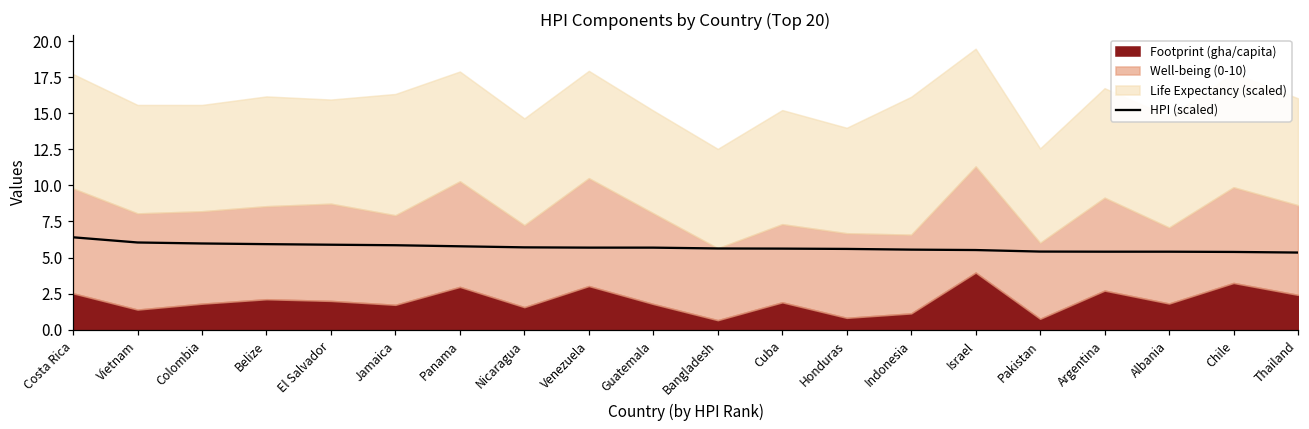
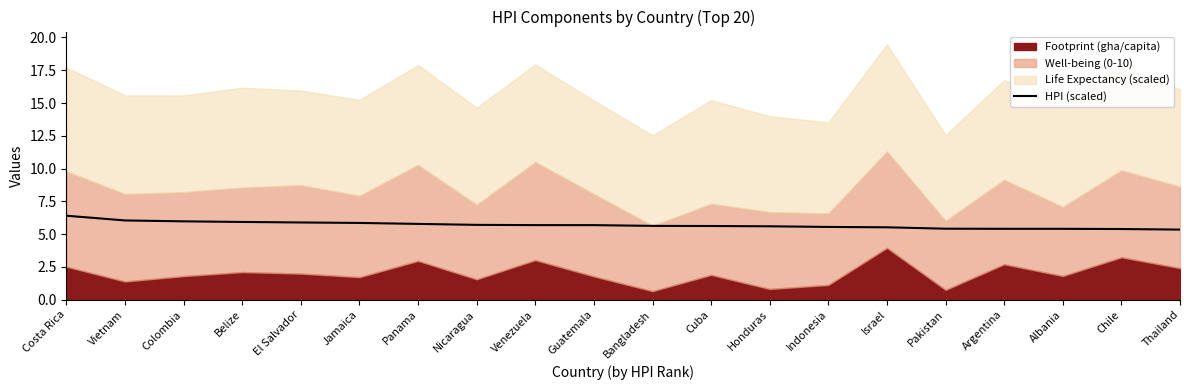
Life Expectancy (scaled), Jamaica: 8.4 -> 7.3
Life Expectancy (scaled), Indonesia: 9.6 -> 6.9
